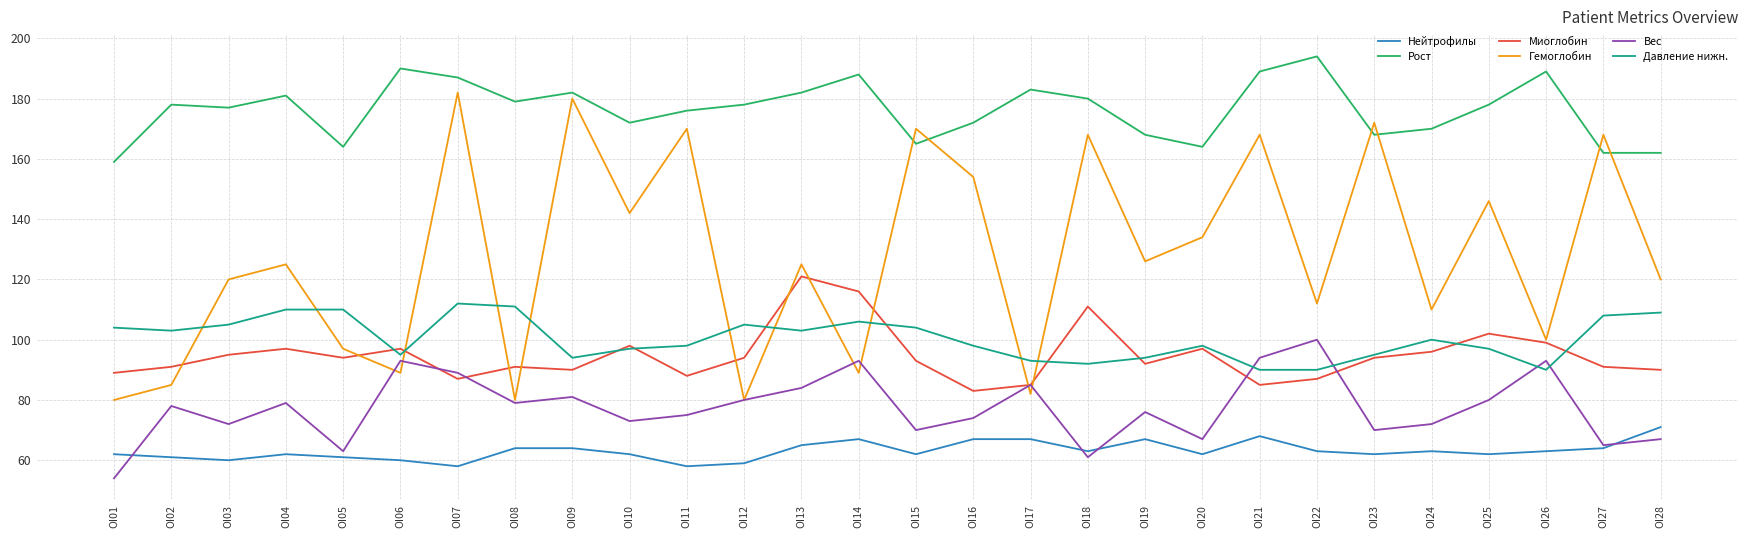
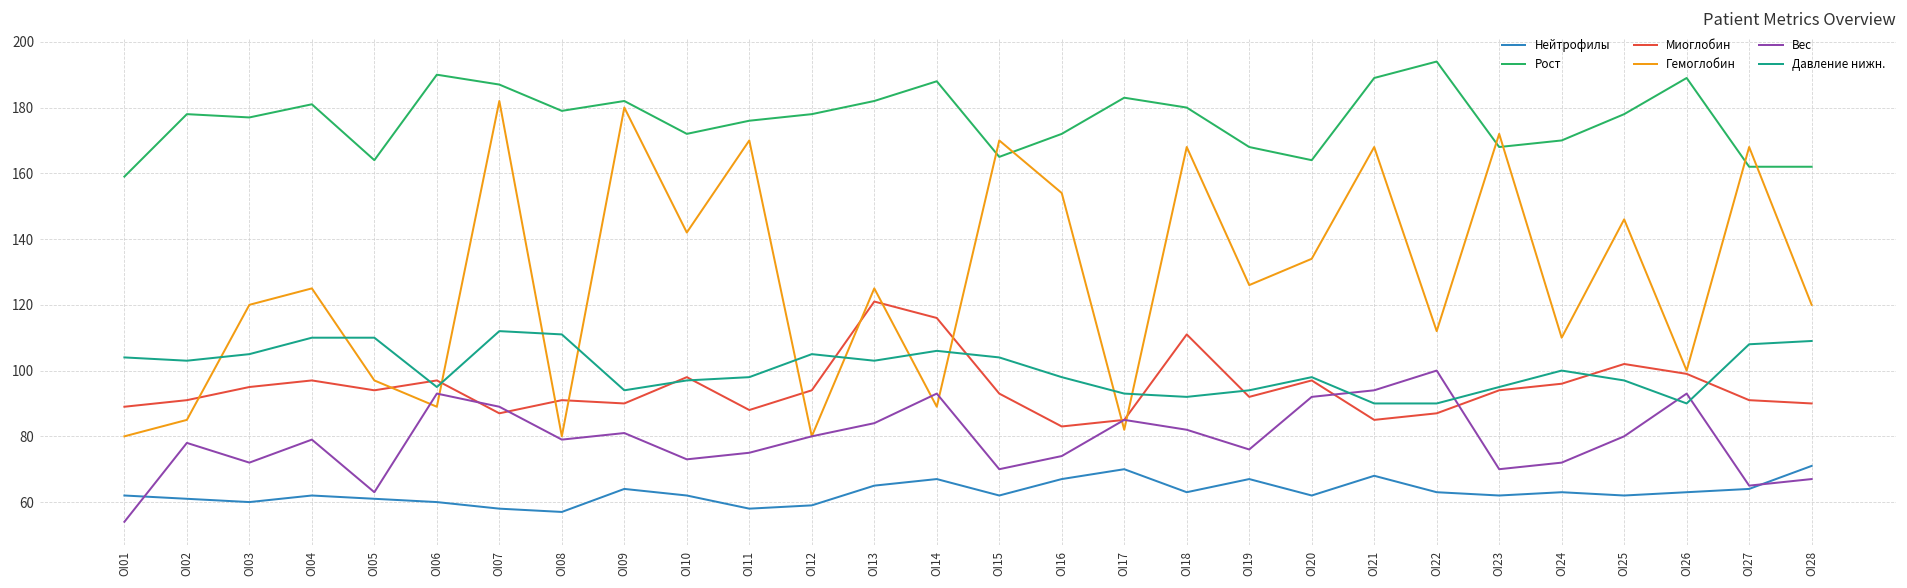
Нейтрофилы, OI08: 64 -> 57
Нейтрофилы, OI17: 67 -> 70
Вес, OI18: 61 -> 82
Вес, OI20: 67 -> 92
